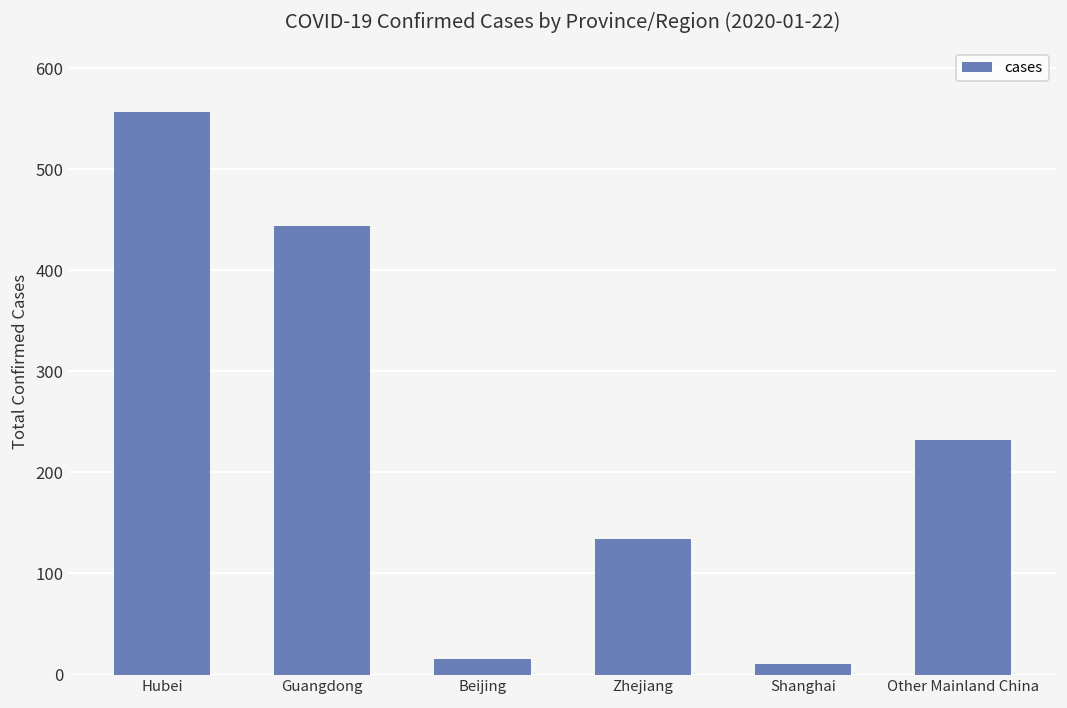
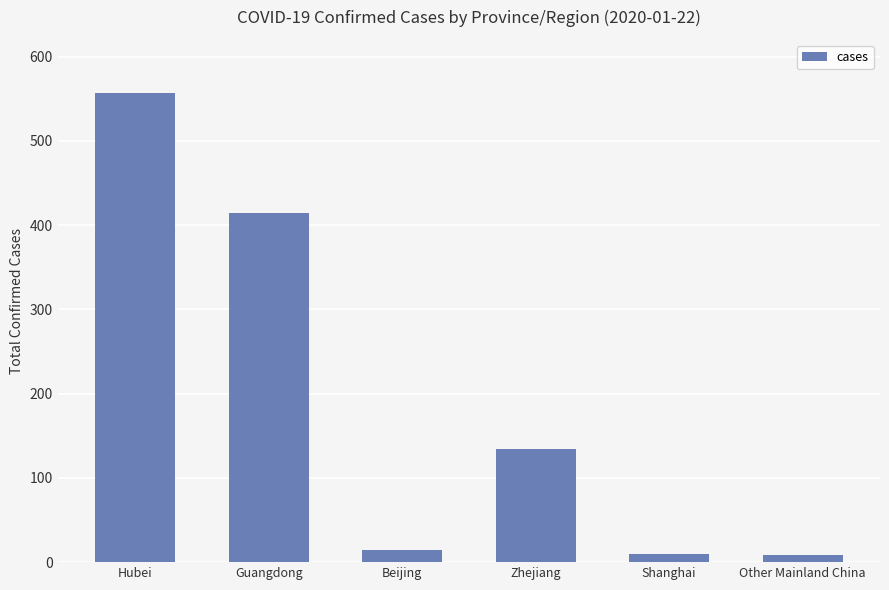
Guangdong: 440 -> 420
Other Mainland China: 230 -> 10
